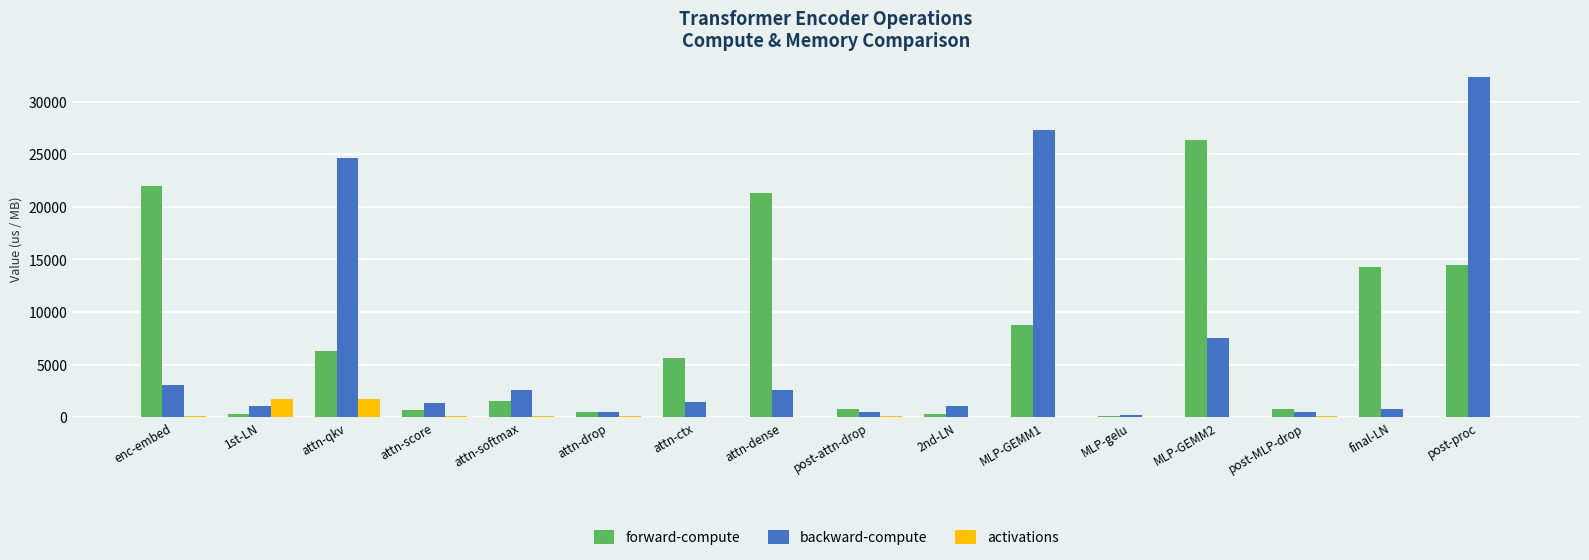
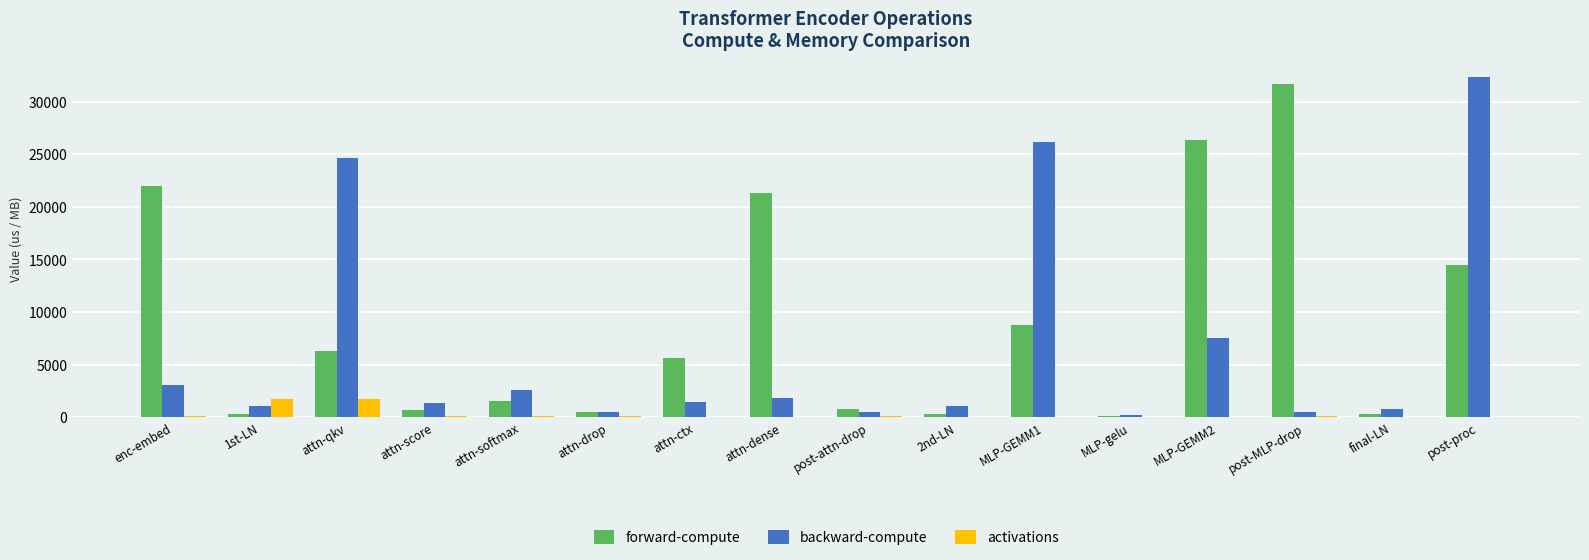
backward-compute, attn-dense: 2600 -> 1800
backward-compute, MLP-GEMM1: 27400 -> 26100
forward-compute, post-MLP-drop: 800 -> 31600
forward-compute, final-LN: 14300 -> 300
